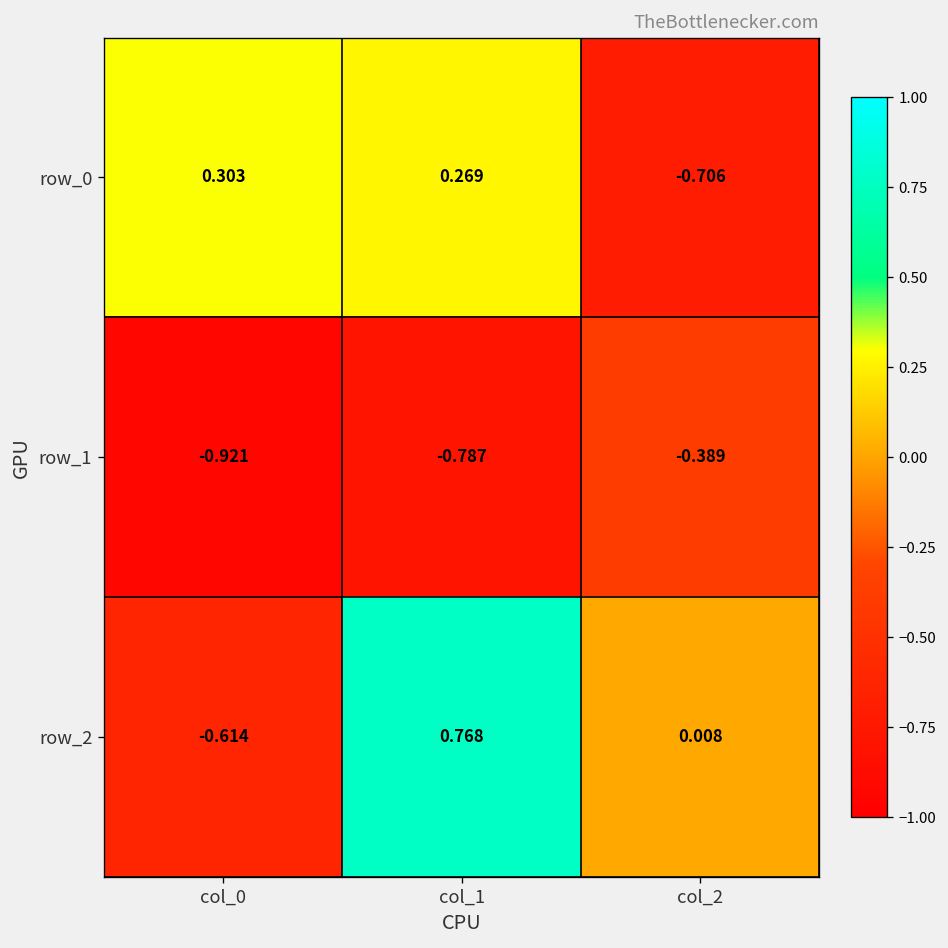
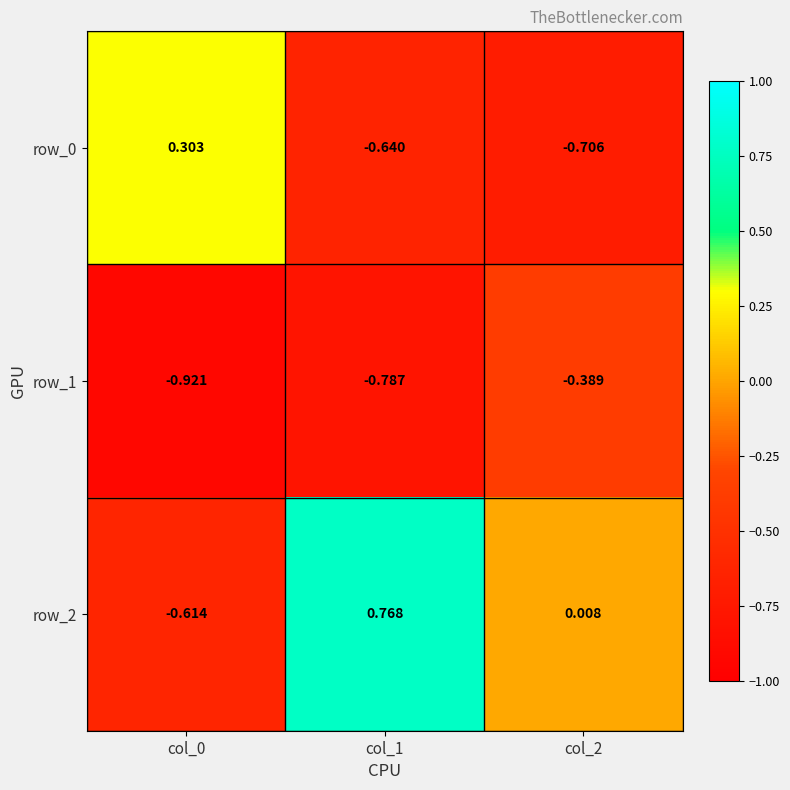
row_0, col_1: 0.269 -> -0.640
